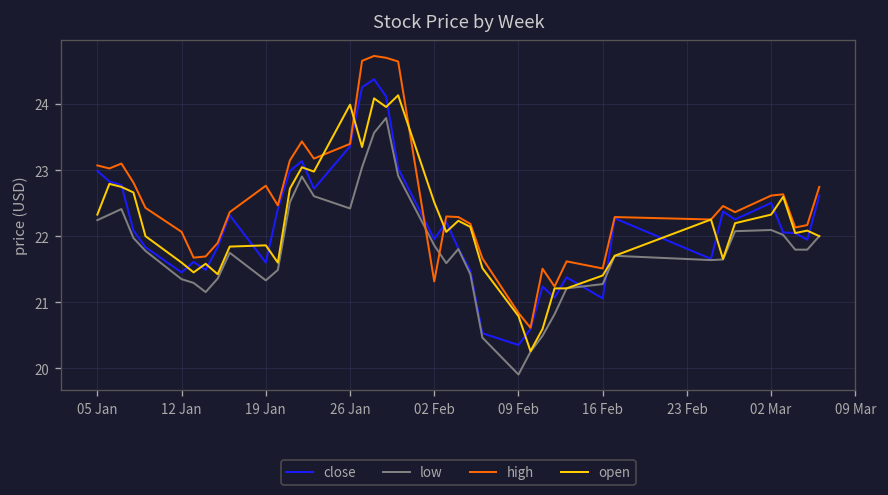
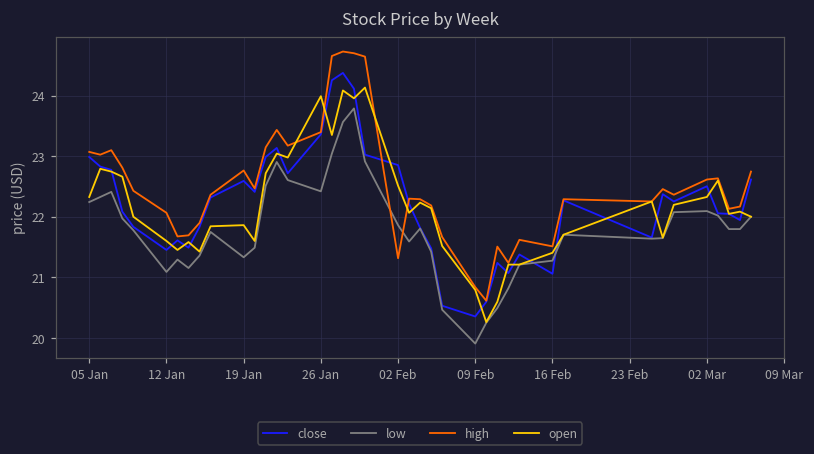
low, 12 Jan: 21.4 -> 21.1
close, 19 Jan: 21.6 -> 22.6
close, 02 Feb: 22.0 -> 22.9
